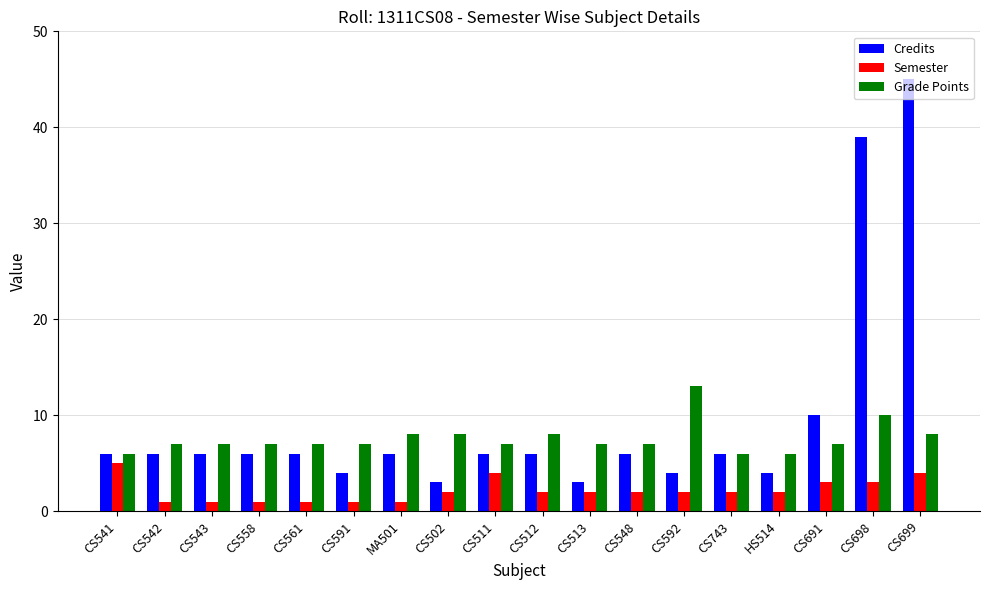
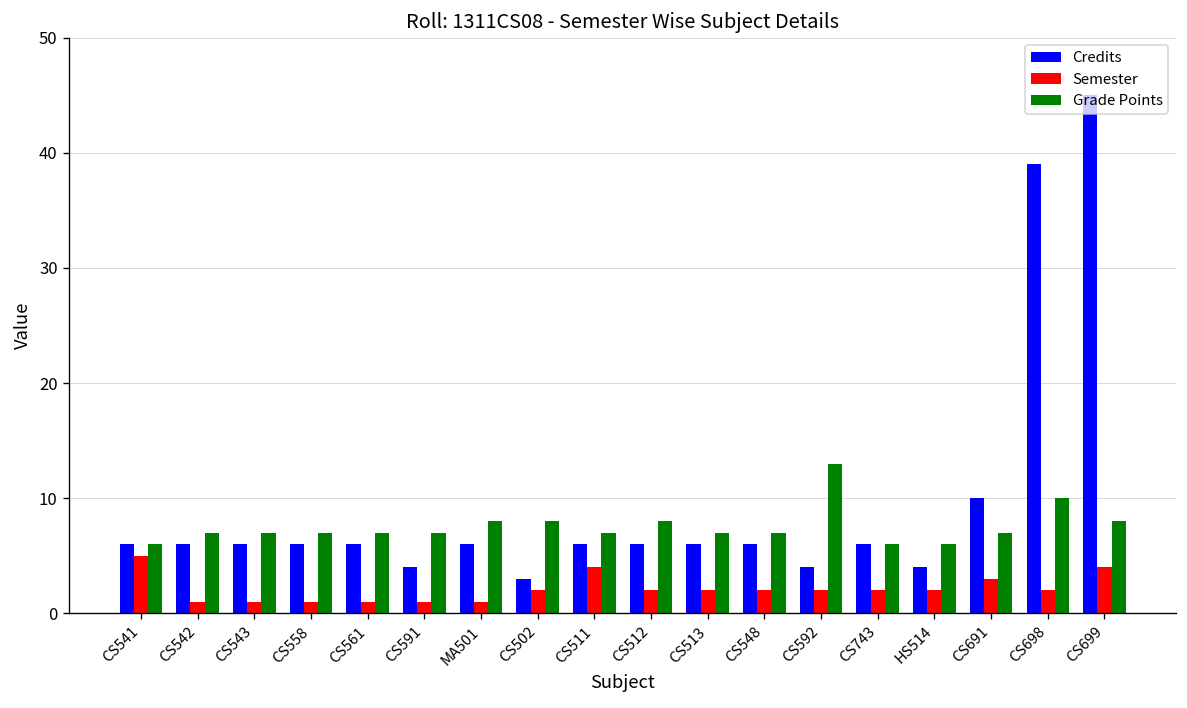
Credits, CS513: 3 -> 6
Semester, CS698: 3 -> 2
